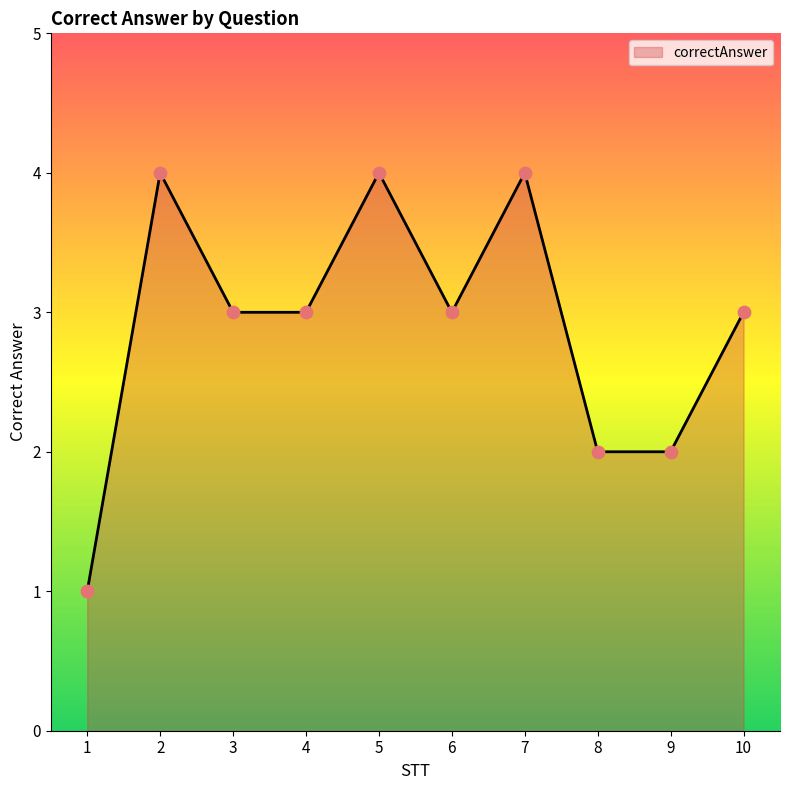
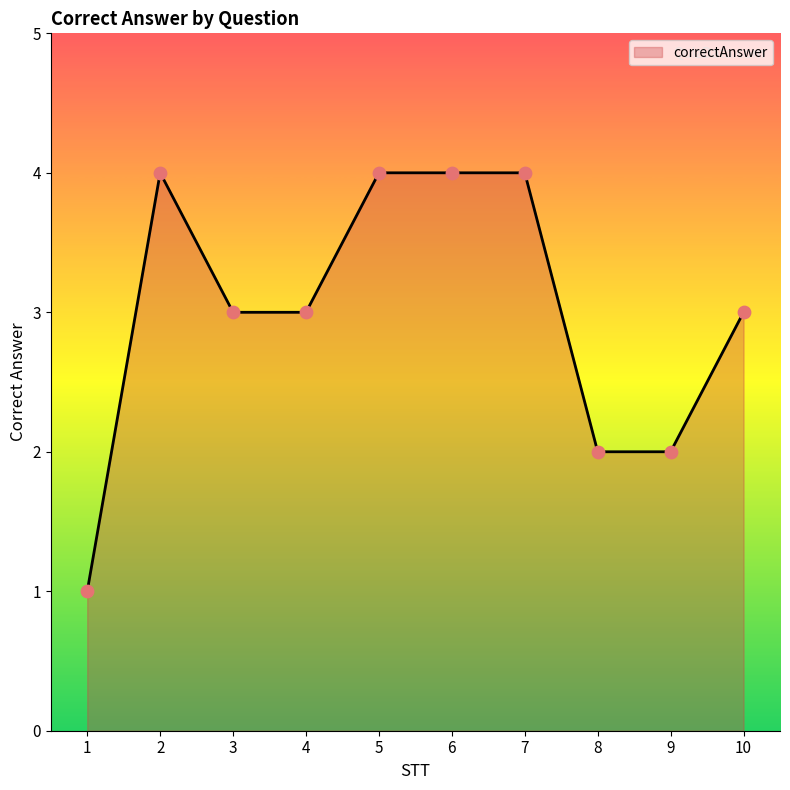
6: 3 -> 4
